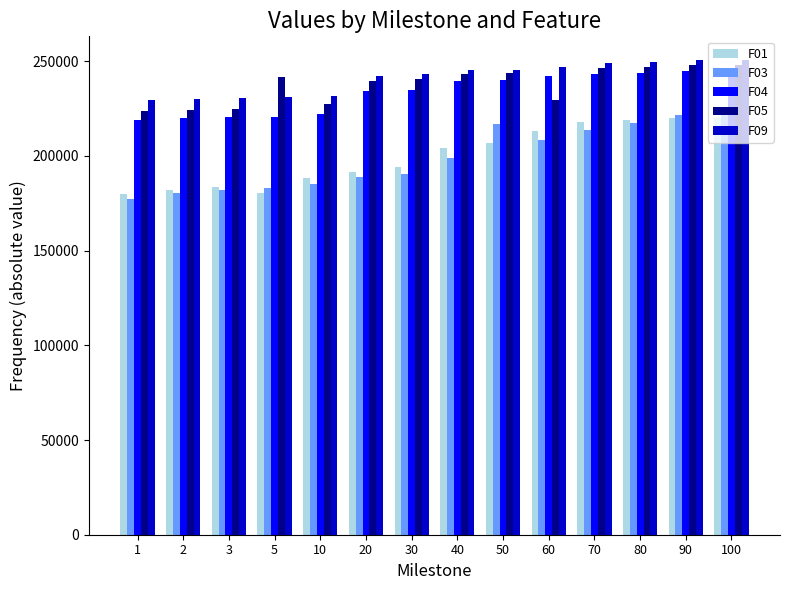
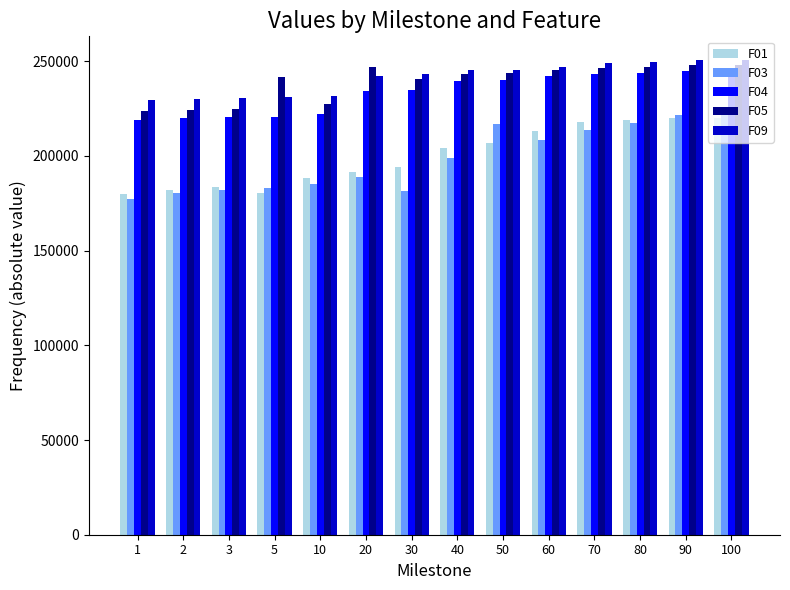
F05, 20: 240000 -> 247000
F03, 30: 190000 -> 182000
F05, 60: 229000 -> 246000
